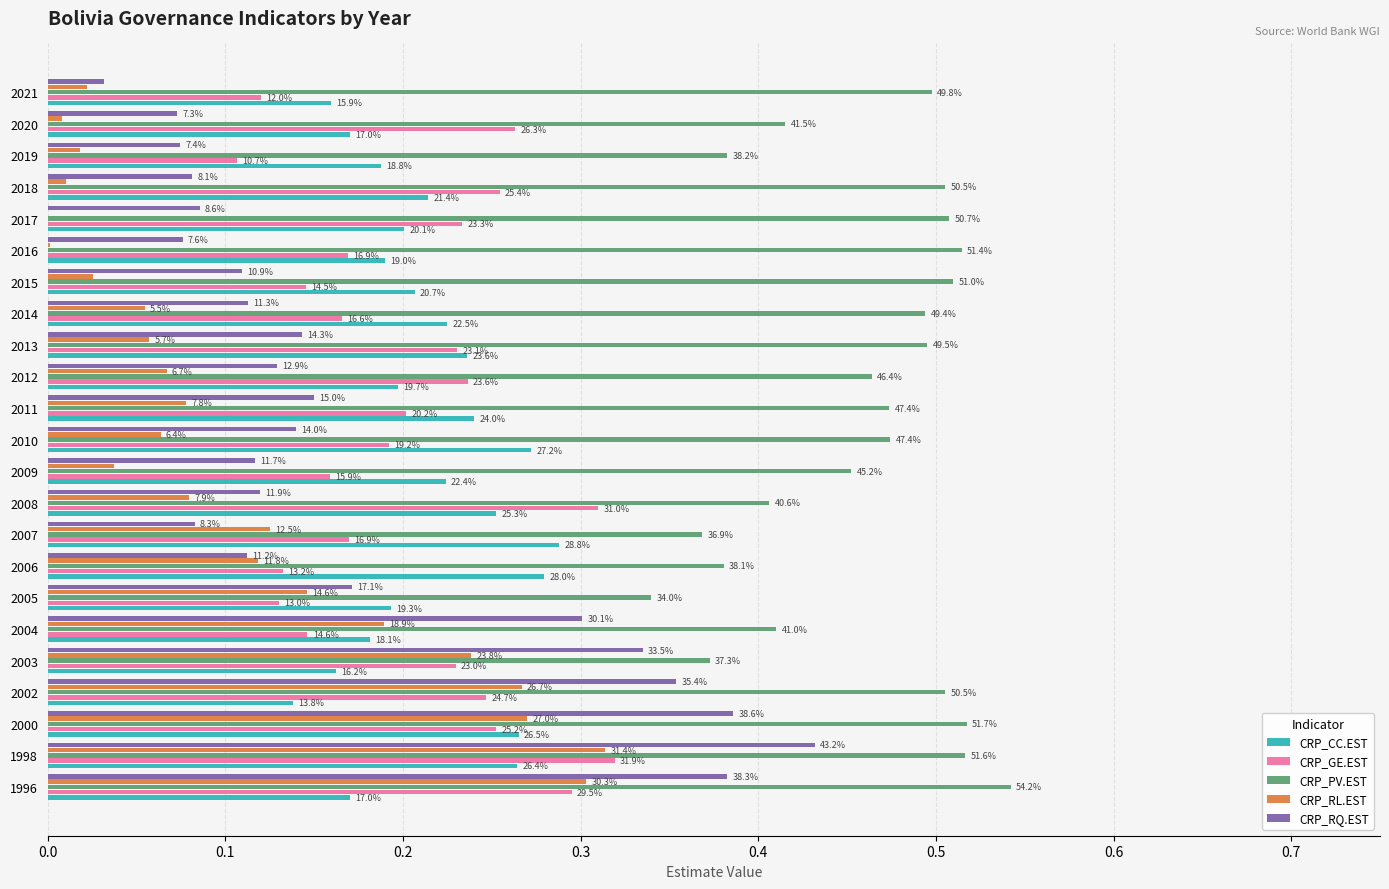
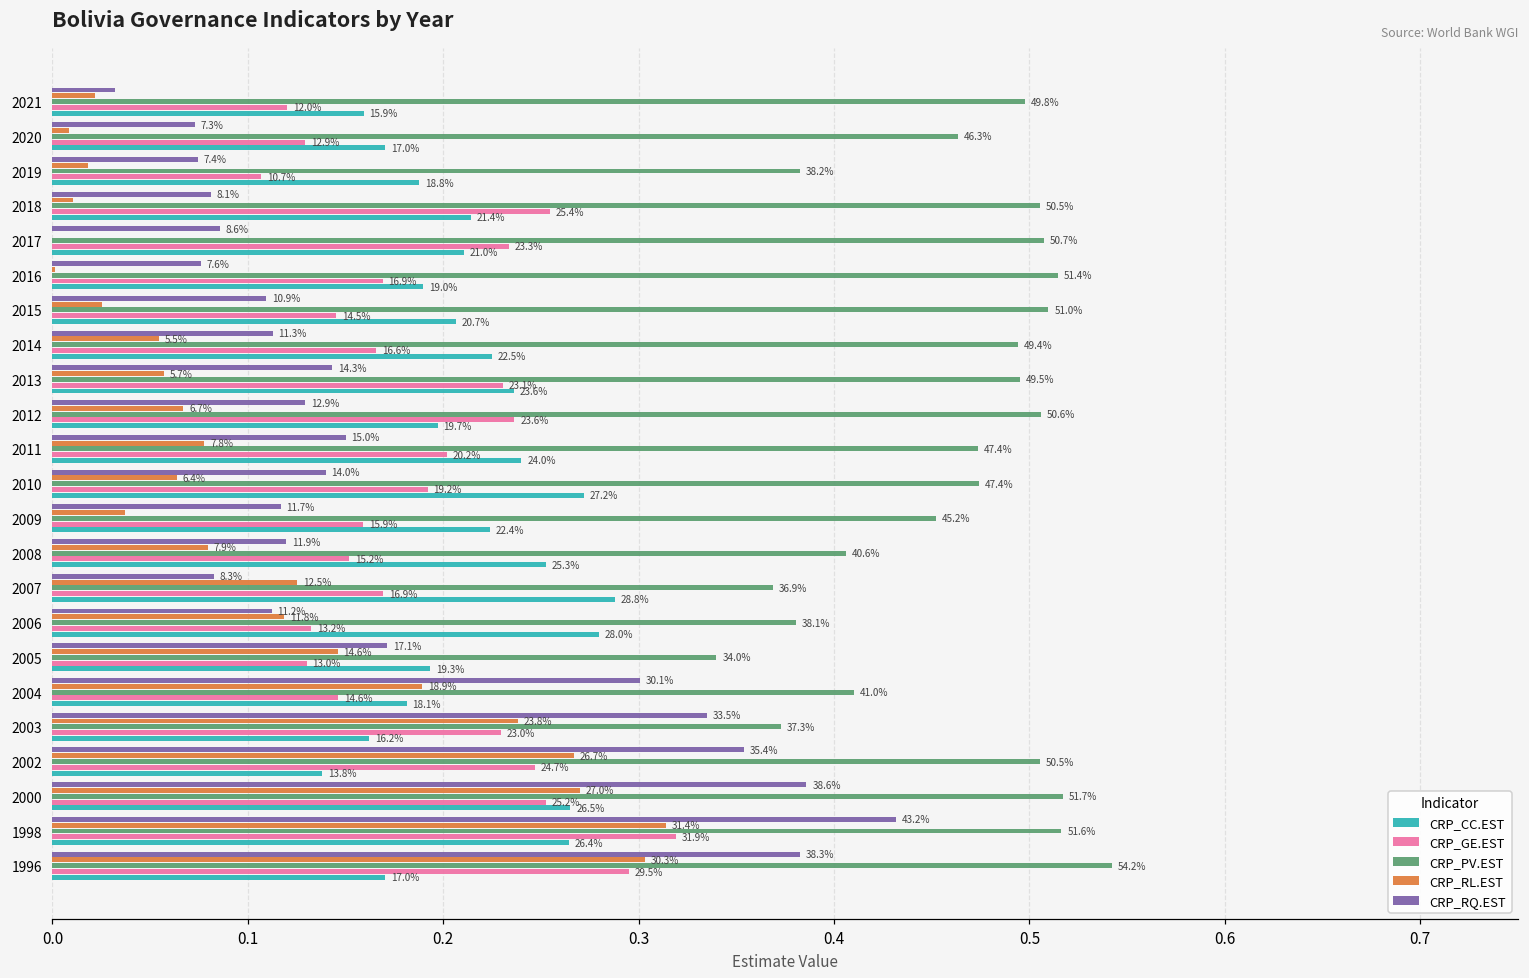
CRP_PV.EST, 2020: 41.5% -> 46.3%
CRP_GE.EST, 2020: 26.3% -> 12.9%
CRP_CC.EST, 2017: 20.1% -> 21.0%
CRP_PV.EST, 2012: 46.4% -> 50.6%
CRP_GE.EST, 2008: 31.0% -> 15.2%
